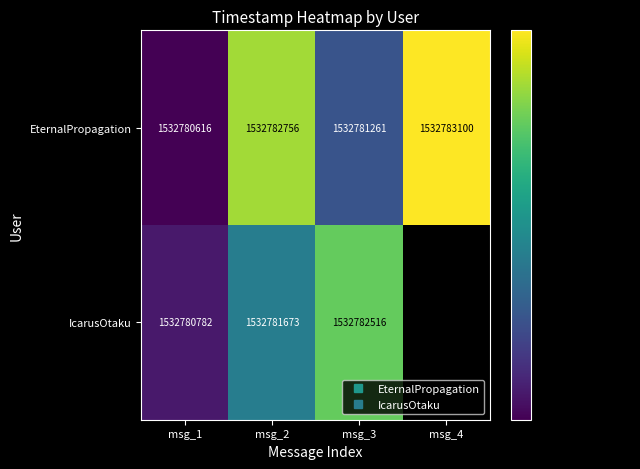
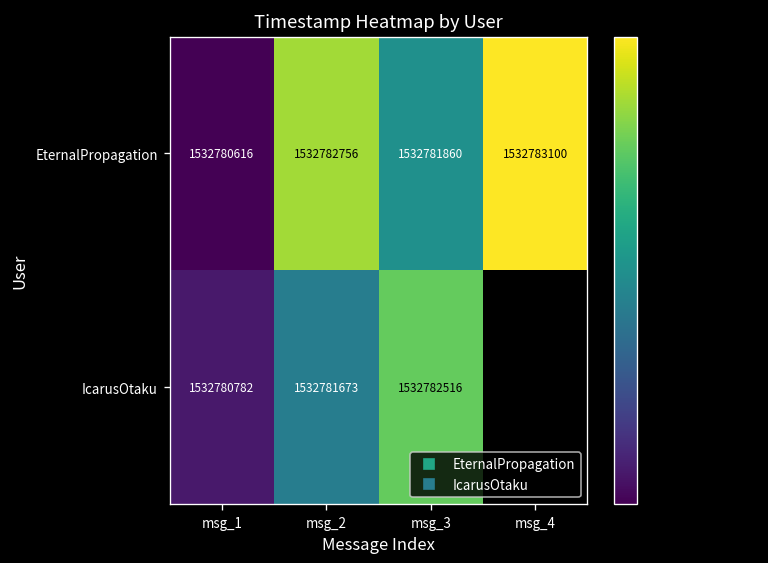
EternalPropagation, msg_3: 1532781261 -> 1532781860
